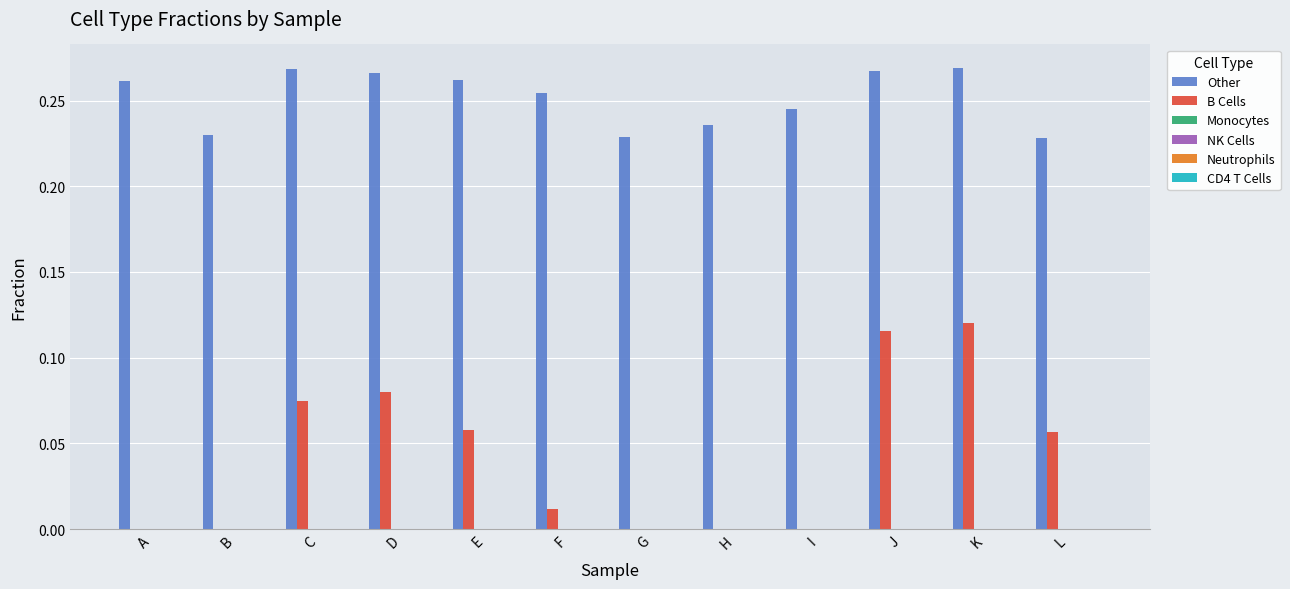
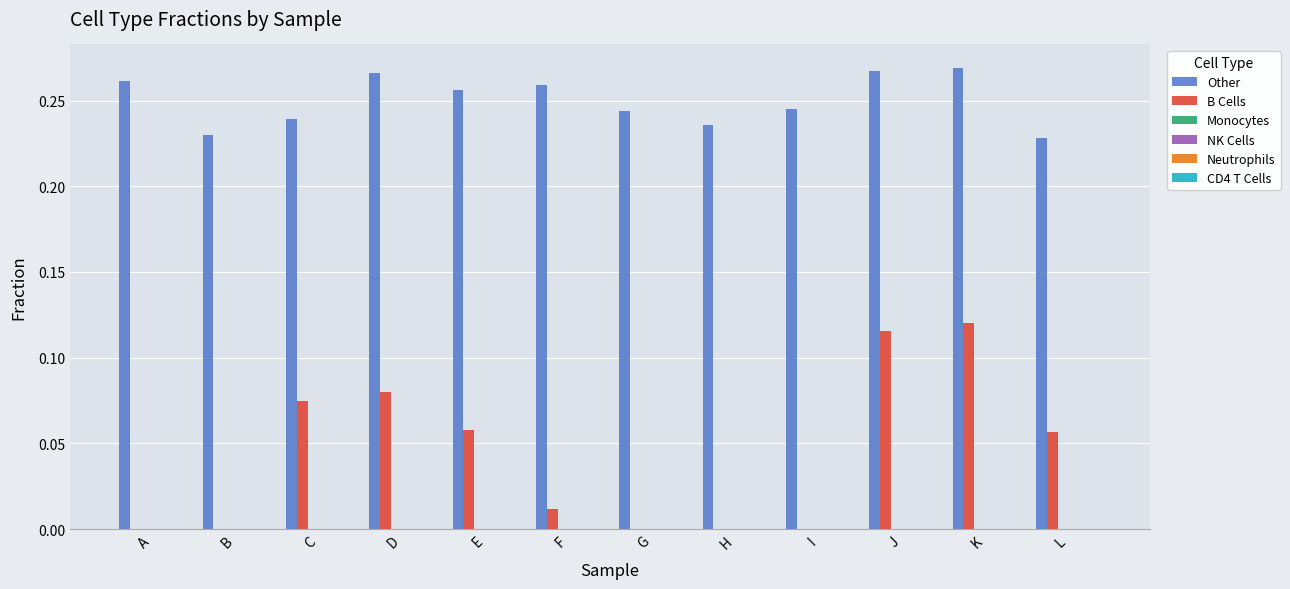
Other, C: 0.268 -> 0.239
Other, E: 0.262 -> 0.256
Other, F: 0.254 -> 0.259
Other, G: 0.228 -> 0.244
